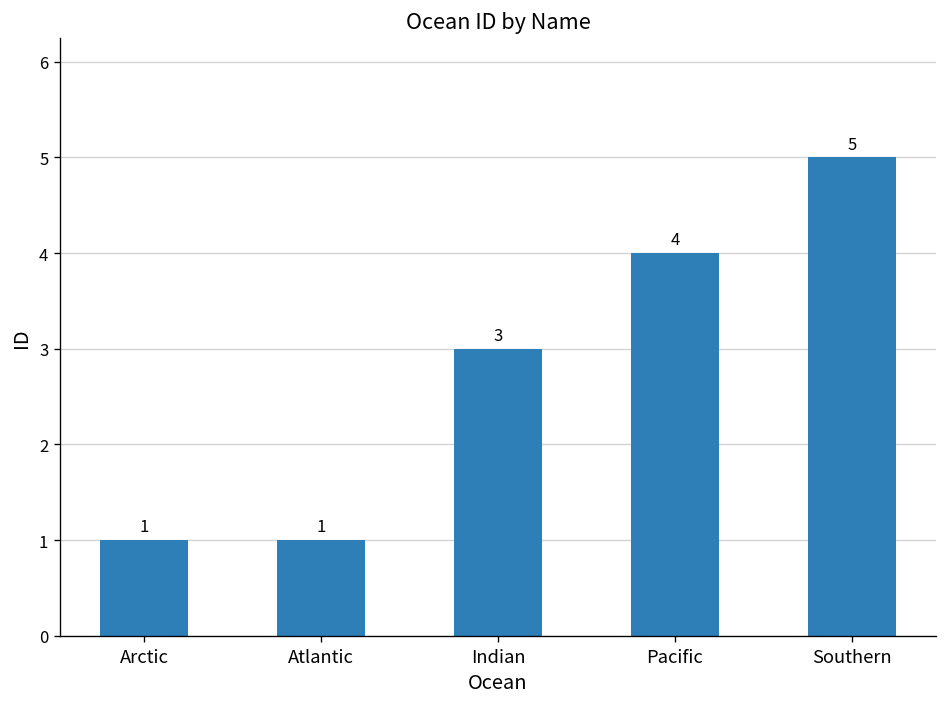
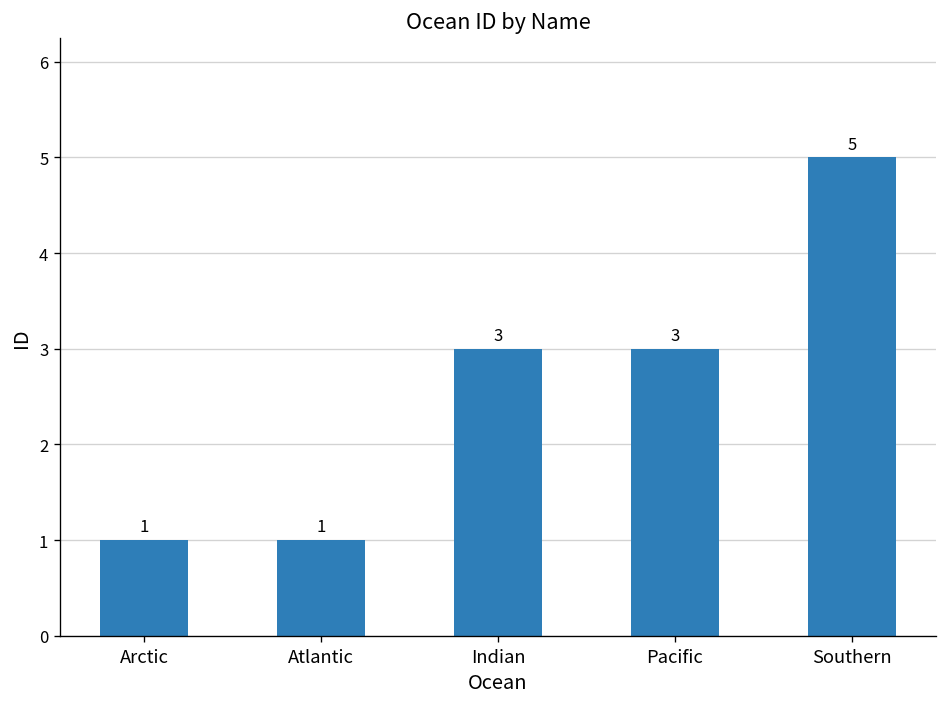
Pacific: 4 -> 3
